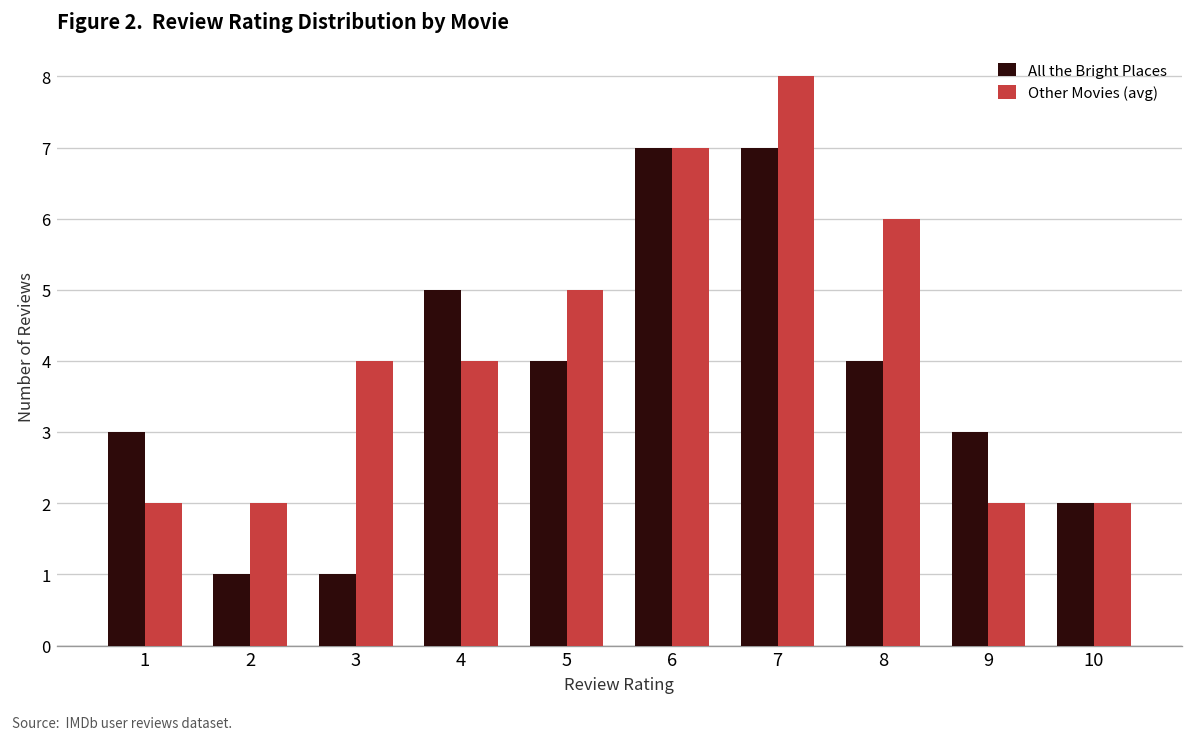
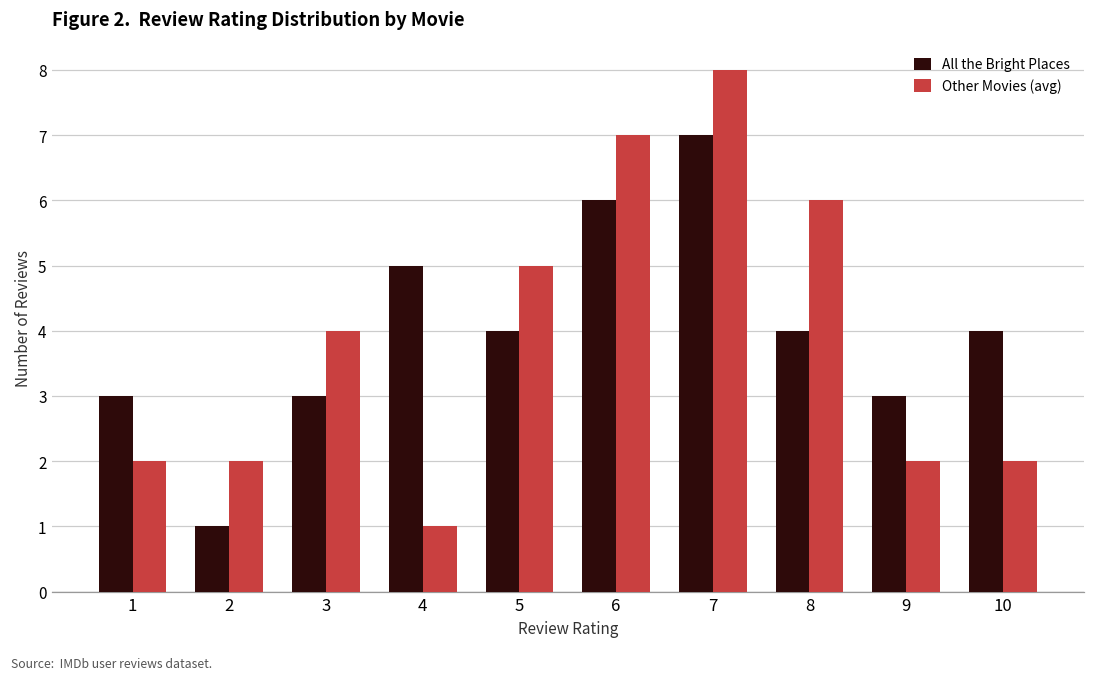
All the Bright Places, 3: 1 -> 3
Other Movies (avg), 4: 4 -> 1
All the Bright Places, 6: 7 -> 6
All the Bright Places, 10: 2 -> 4
